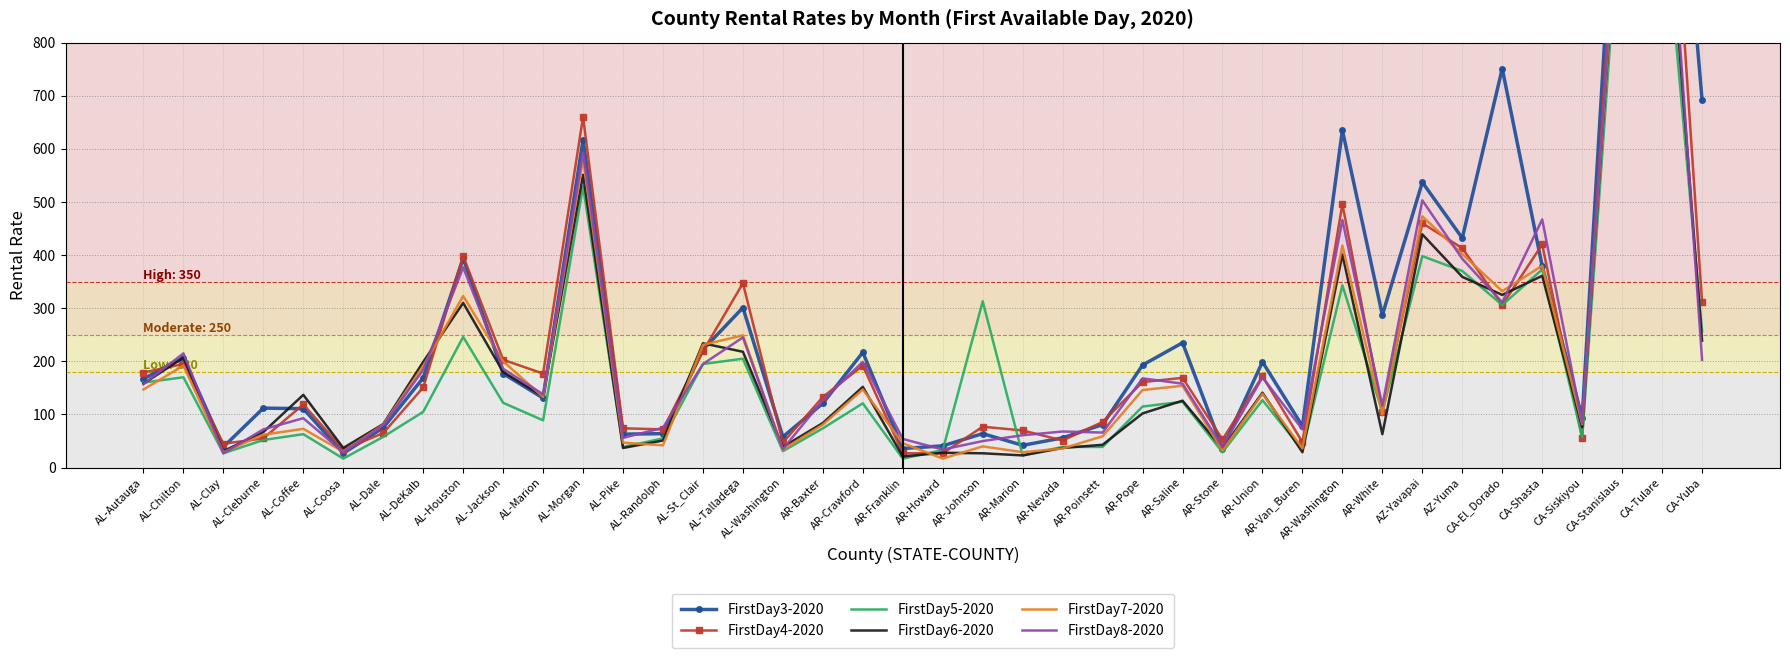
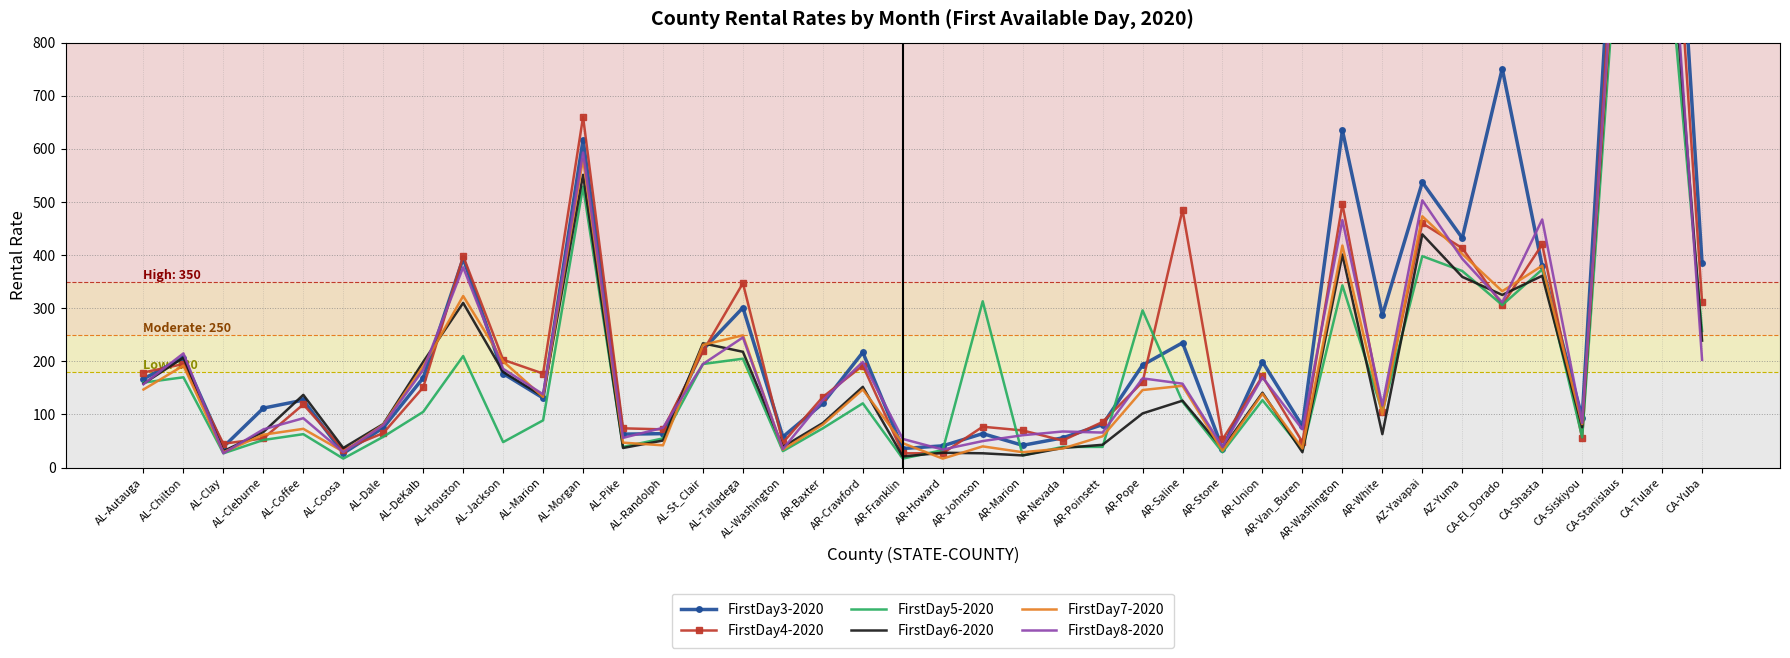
FirstDay3-2020, AL-Coffee: 110 -> 130
FirstDay5-2020, AL-Houston: 250 -> 210
FirstDay5-2020, AL-Jackson: 120 -> 50
FirstDay5-2020, AR-Pope: 120 -> 300
FirstDay4-2020, AR-Saline: 170 -> 490
FirstDay3-2020, CA-Yuba: 690 -> 390
